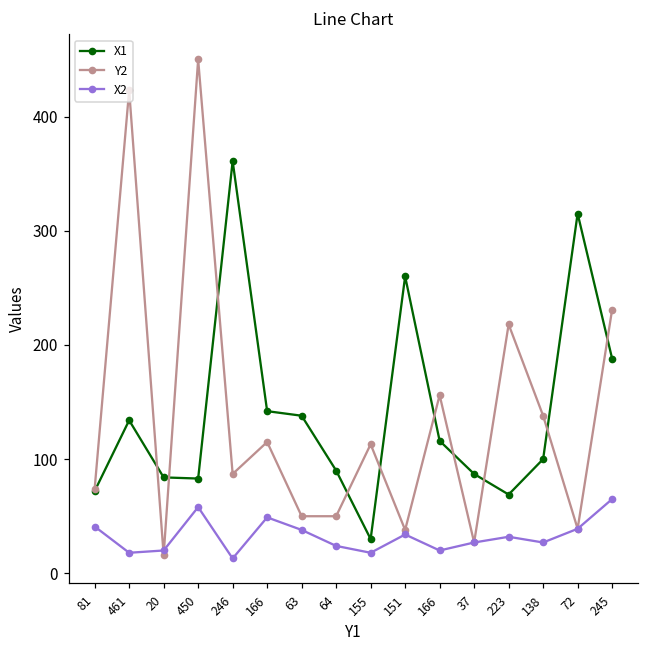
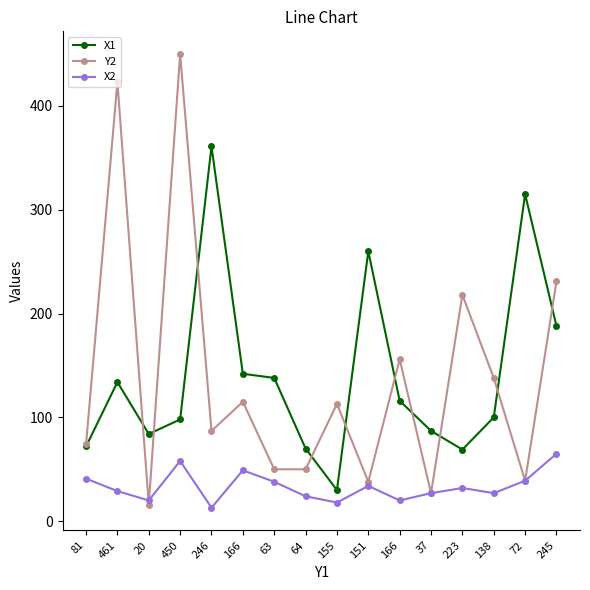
X2, 461: 18 -> 29
X1, 450: 83 -> 98
X1, 64: 90 -> 70
